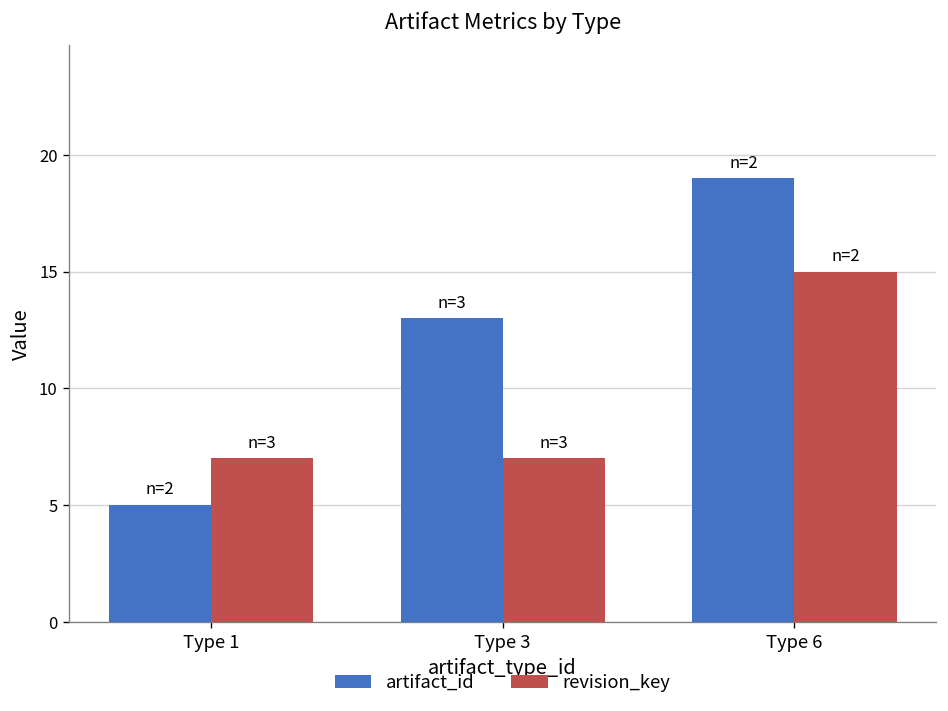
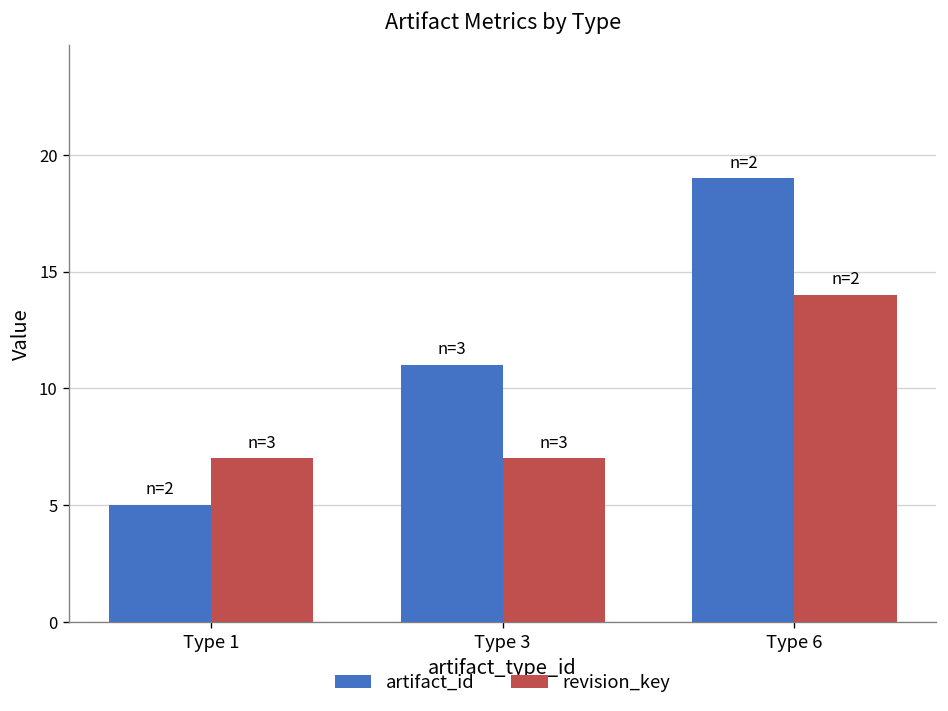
artifact_id, Type 3: 13 -> 11
revision_key, Type 6: 15 -> 14
